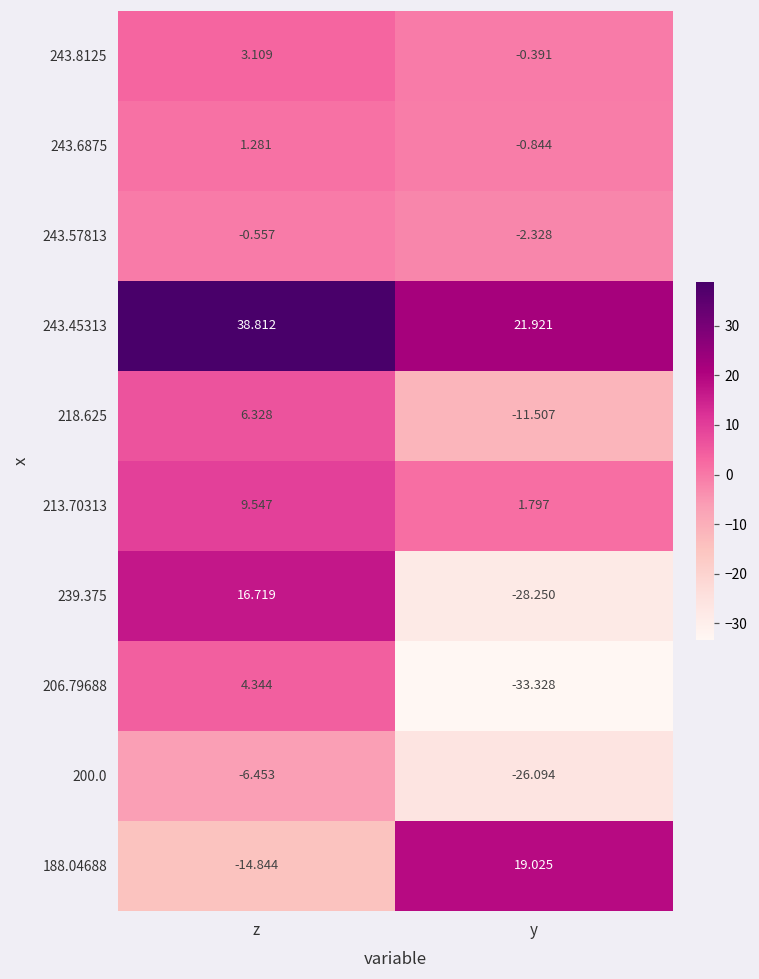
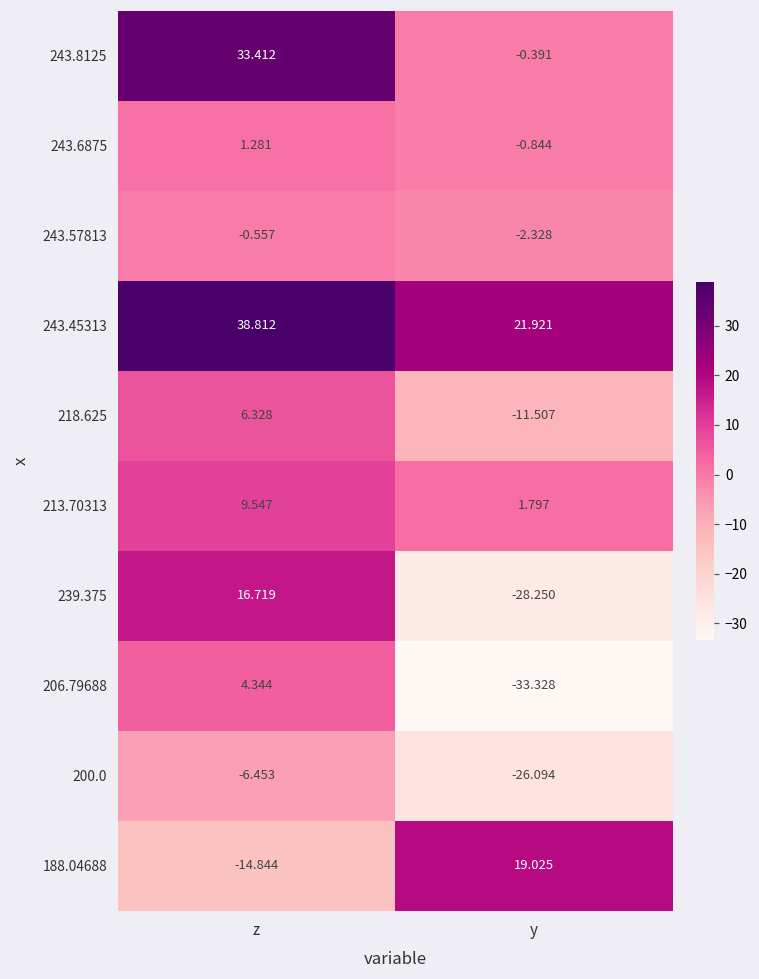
243.8125, z: 3.109 -> 33.412
